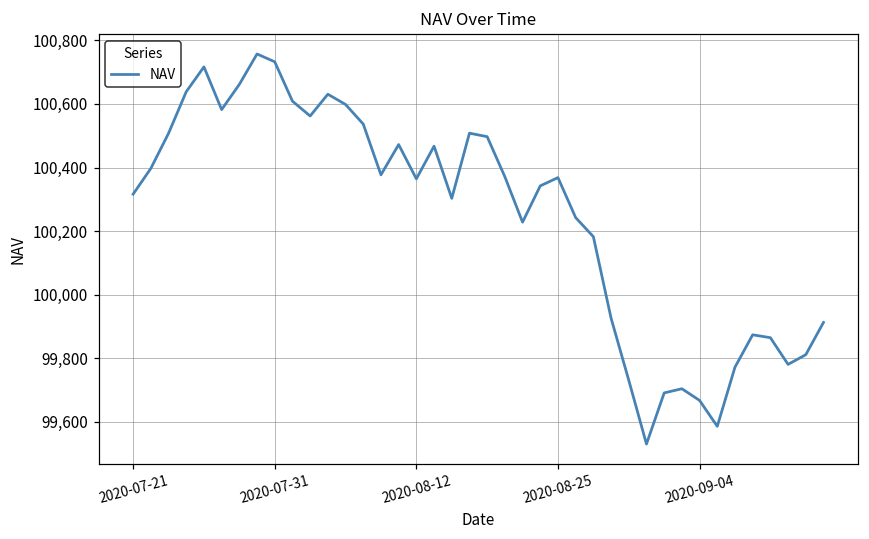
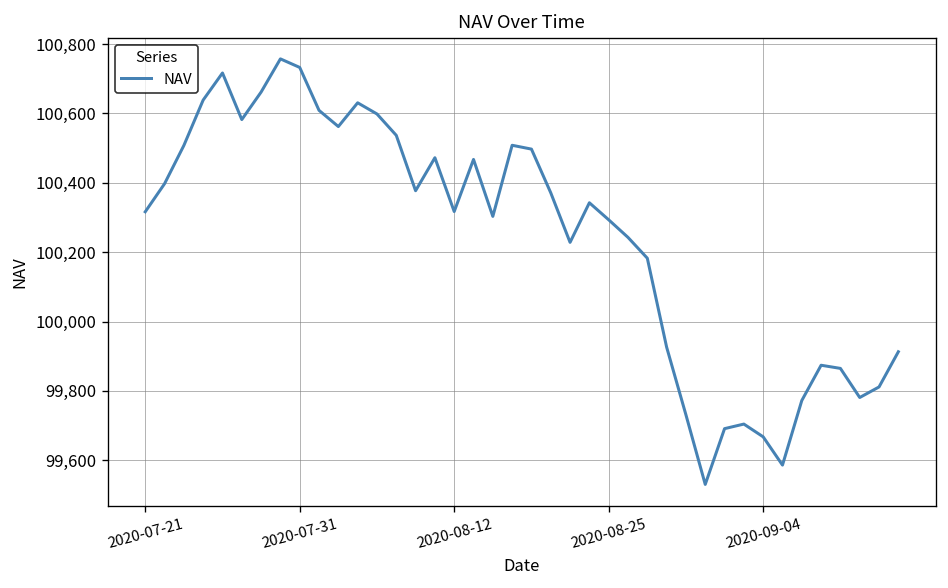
2020-08-12: 100,360 -> 100,320
2020-08-25: 100,370 -> 100,290
